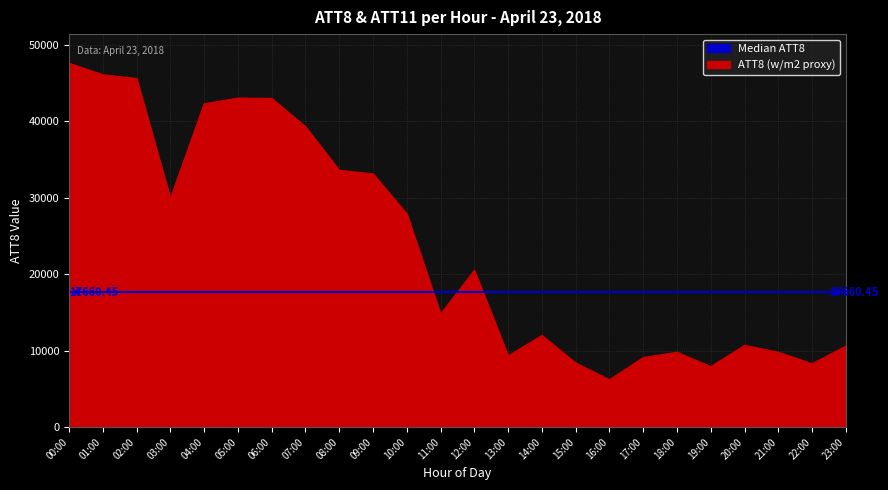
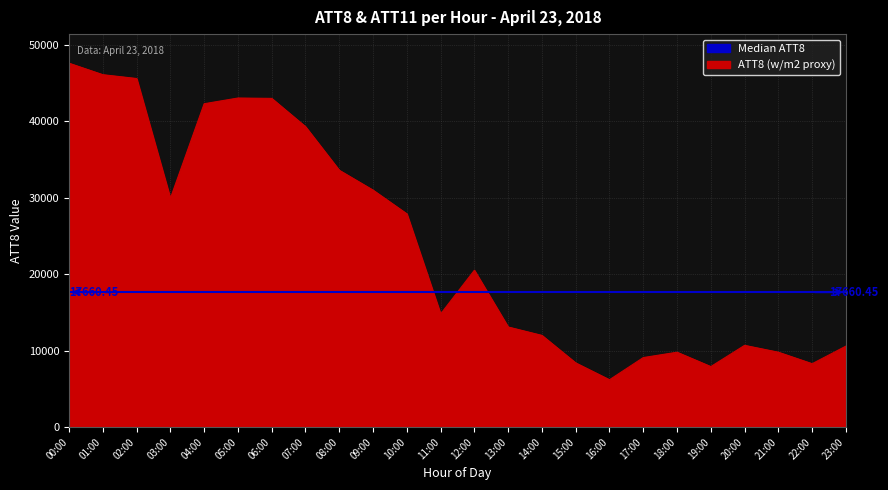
09:00: 33000 -> 31000
13:00: 9000 -> 13000
